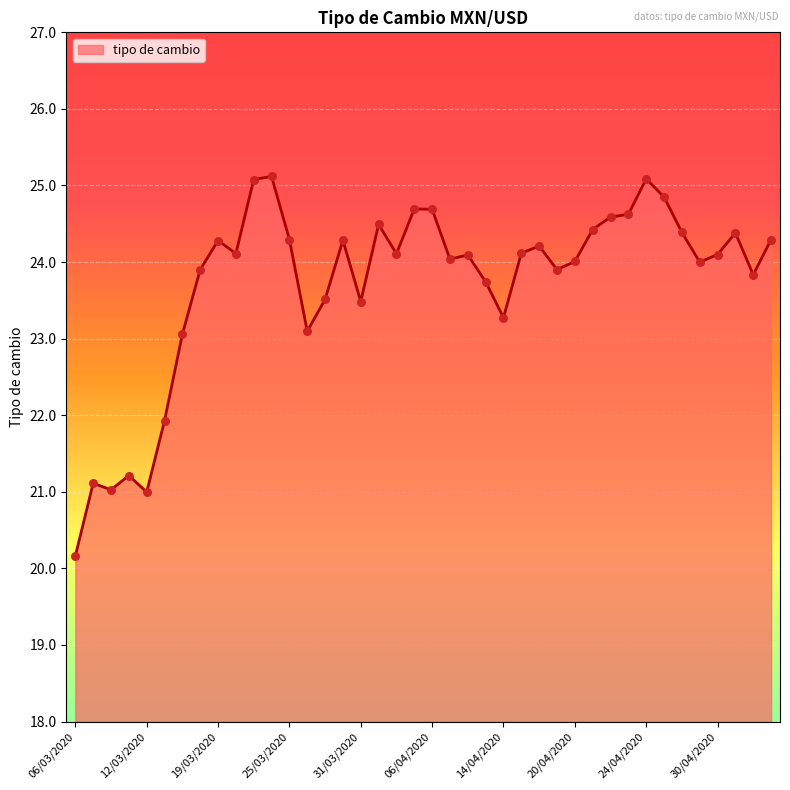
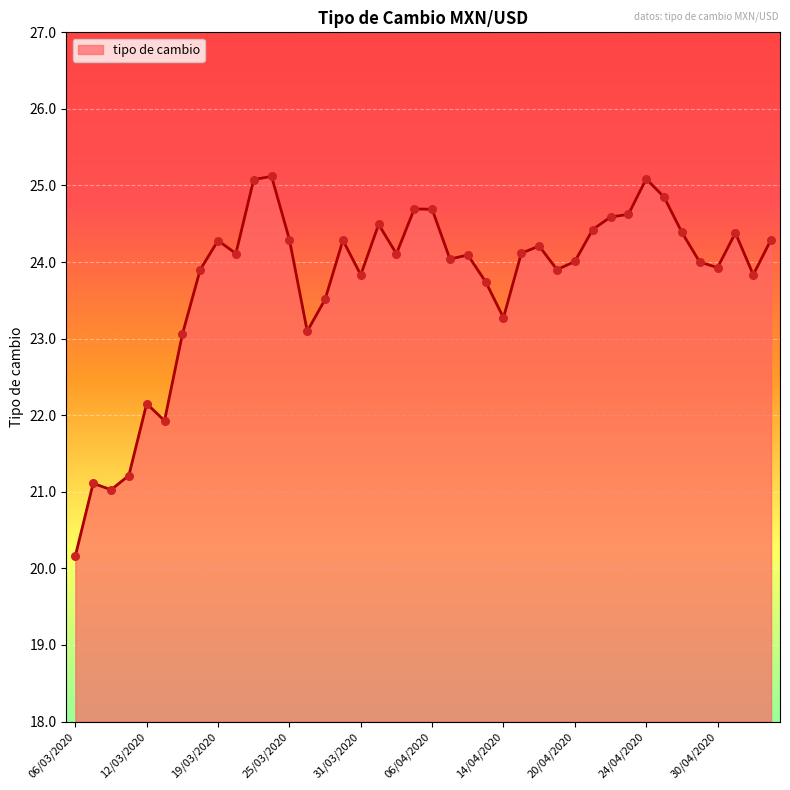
12/03/2020: 21.0 -> 22.2
31/03/2020: 23.5 -> 23.8
30/04/2020: 24.1 -> 23.9
